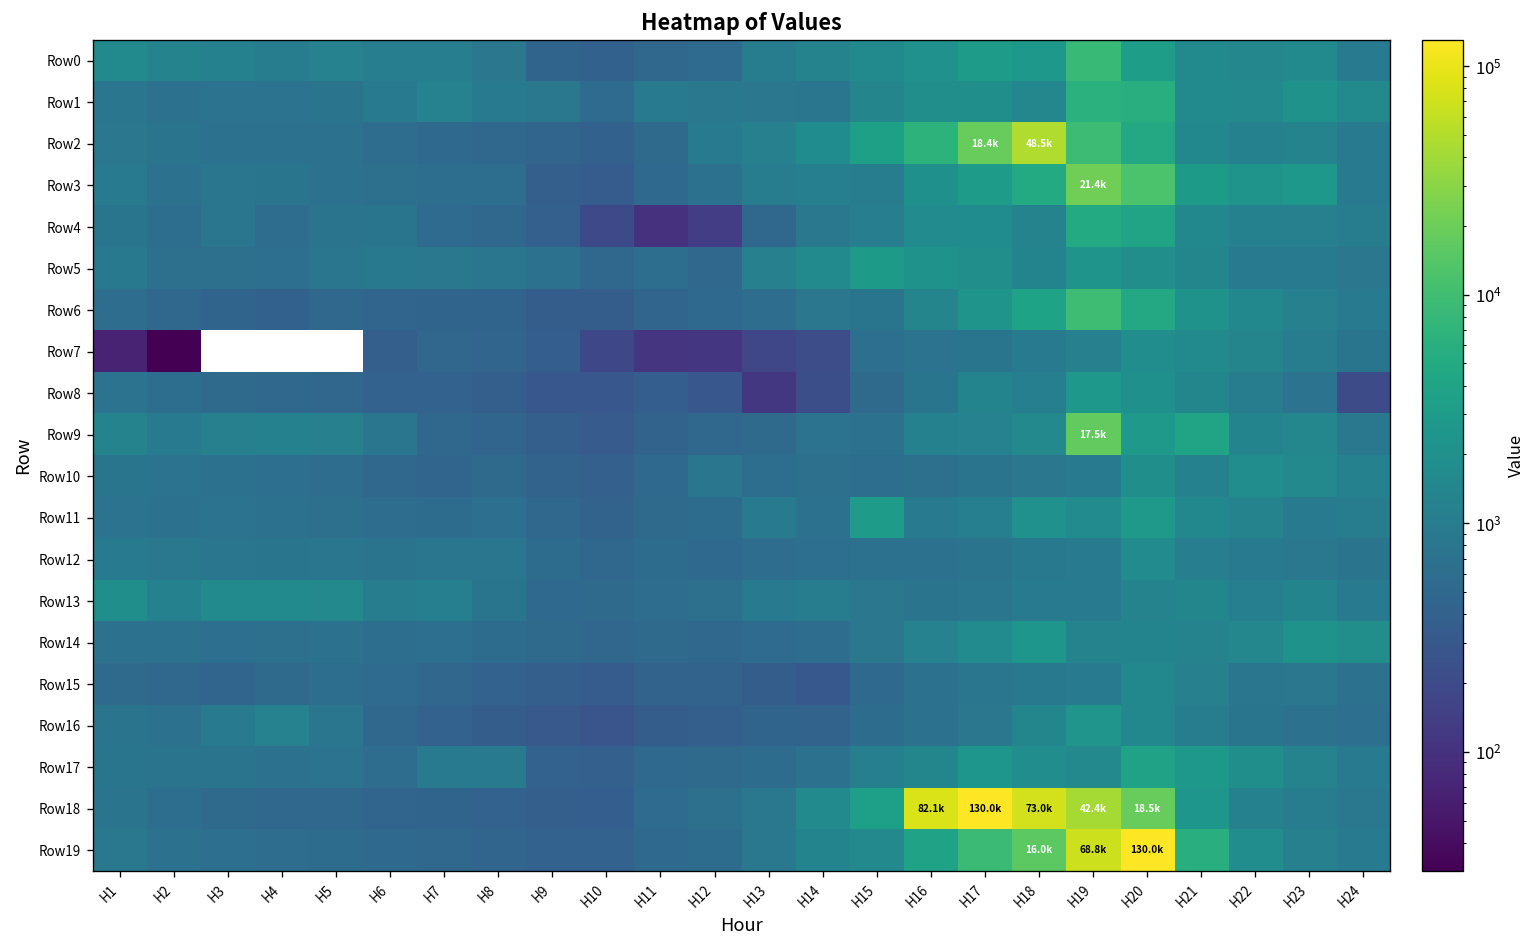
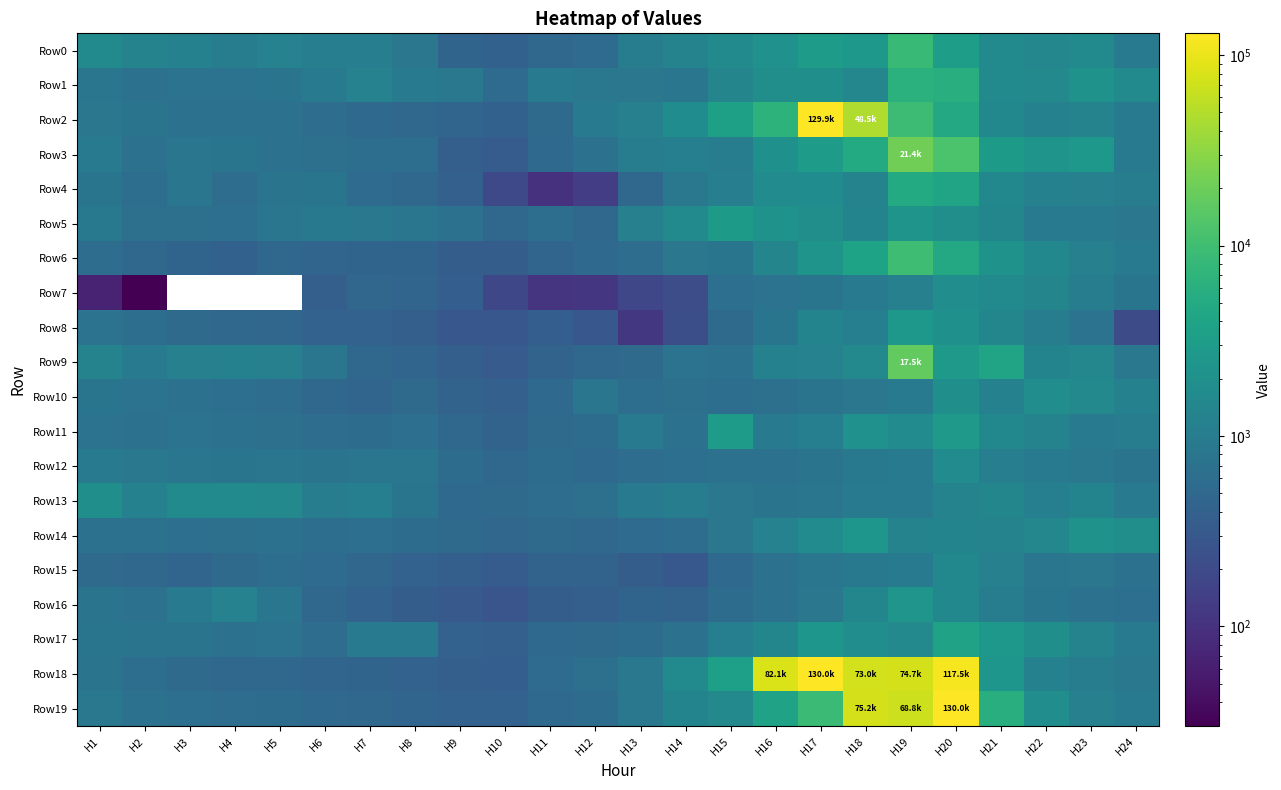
Row2, H17: 18.4k -> 129.9k
Row18, H19: 42.4k -> 74.7k
Row18, H20: 18.5k -> 117.5k
Row19, H18: 16.0k -> 75.2k
